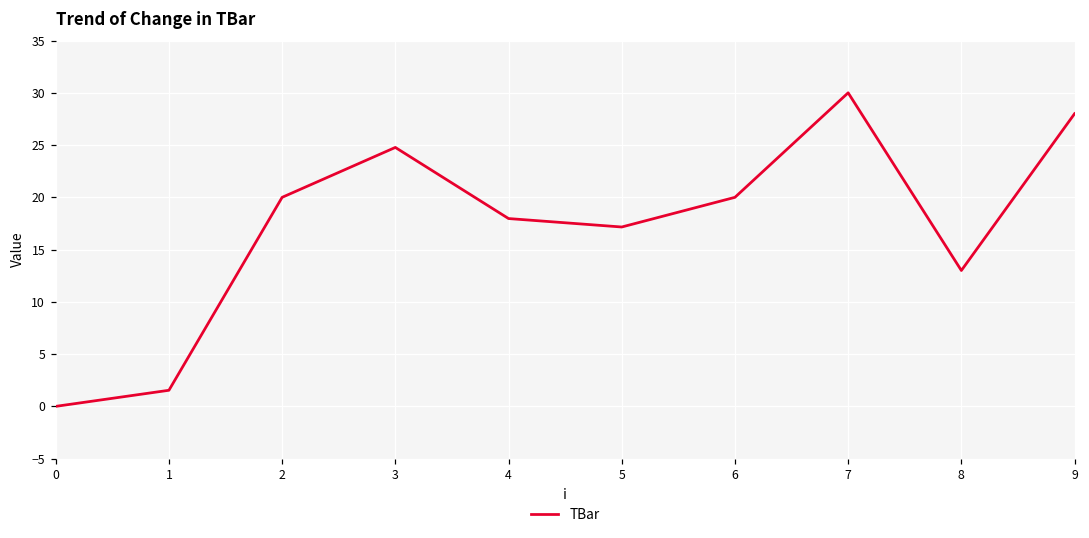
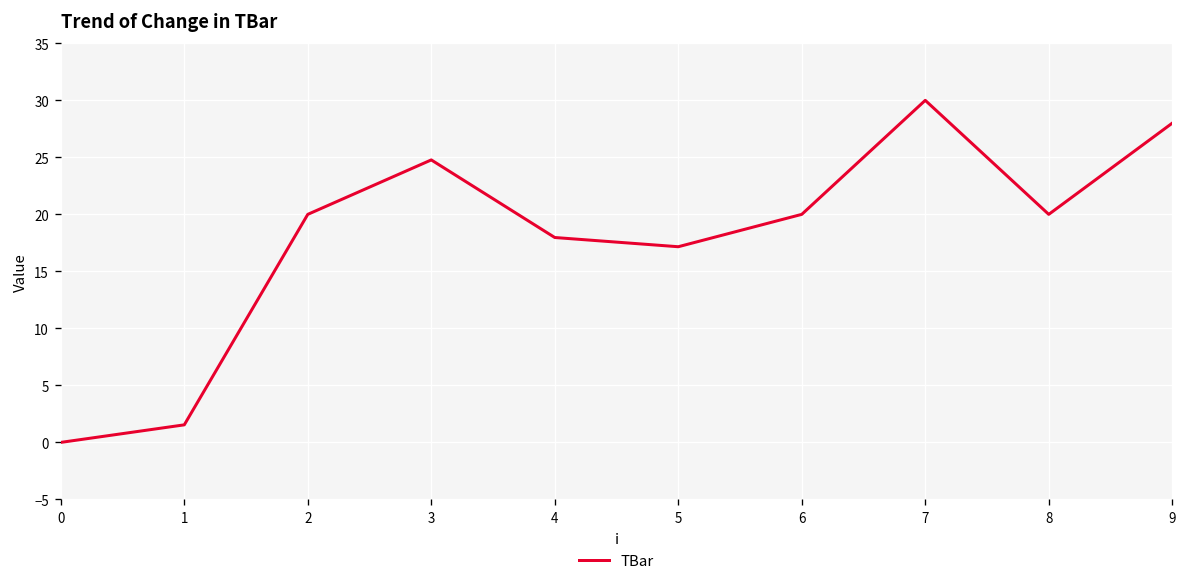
8: 13 -> 20
